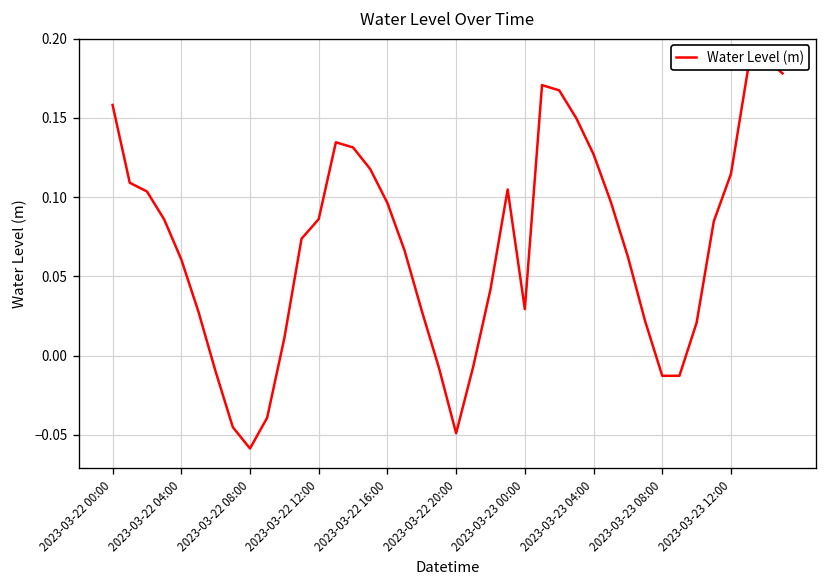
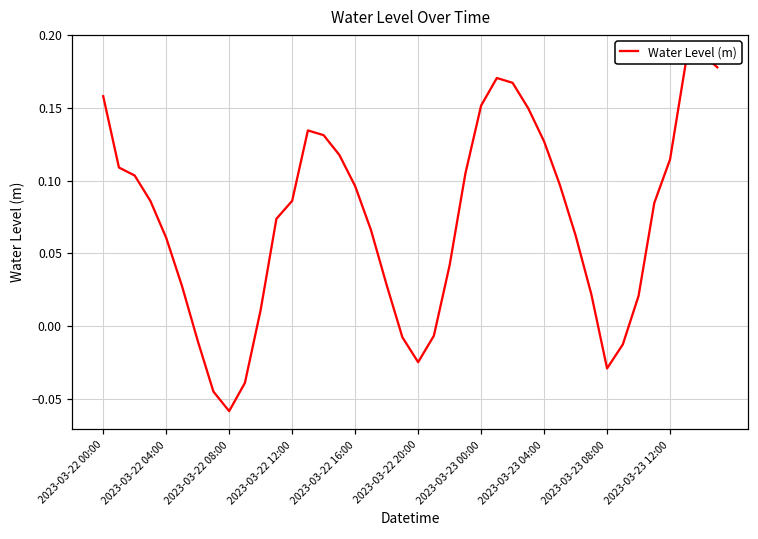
2023-03-22 20:00: -0.049 -> -0.025
2023-03-23 00:00: 0.029 -> 0.152
2023-03-23 08:00: -0.013 -> -0.029
